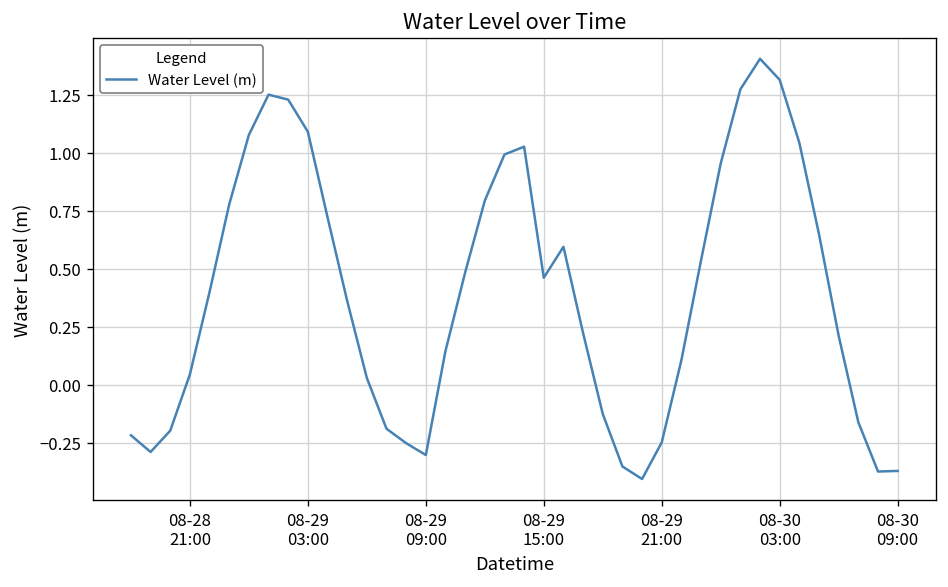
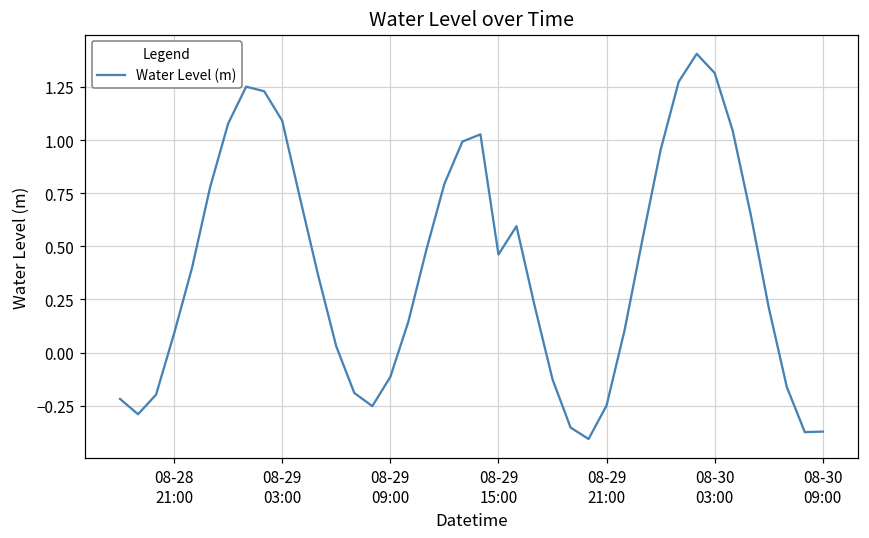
08-28 21:00: 0.04 -> 0.09
08-29 09:00: -0.30 -> -0.11
